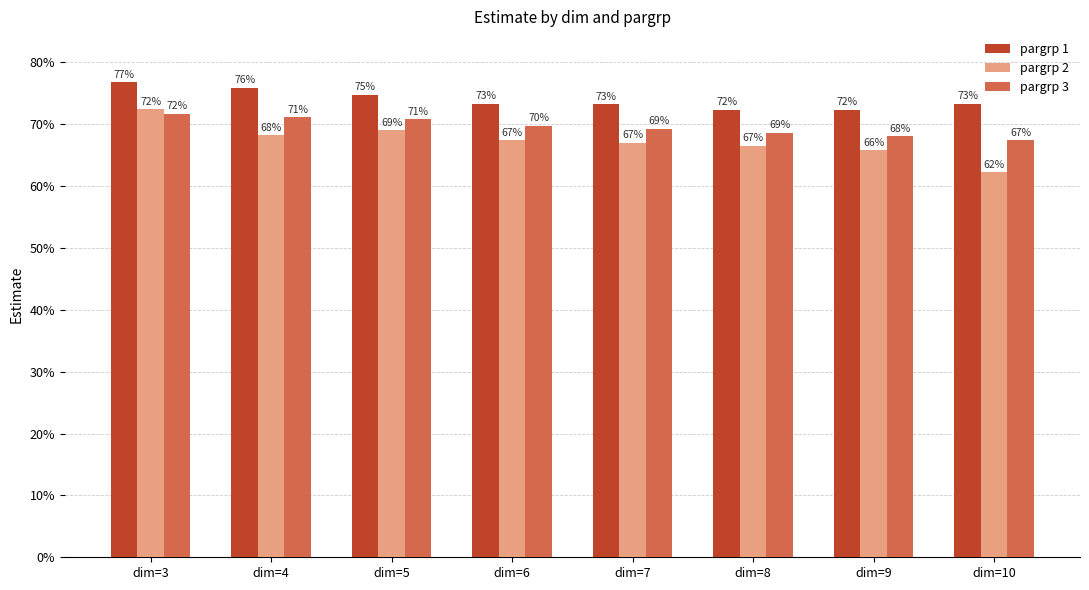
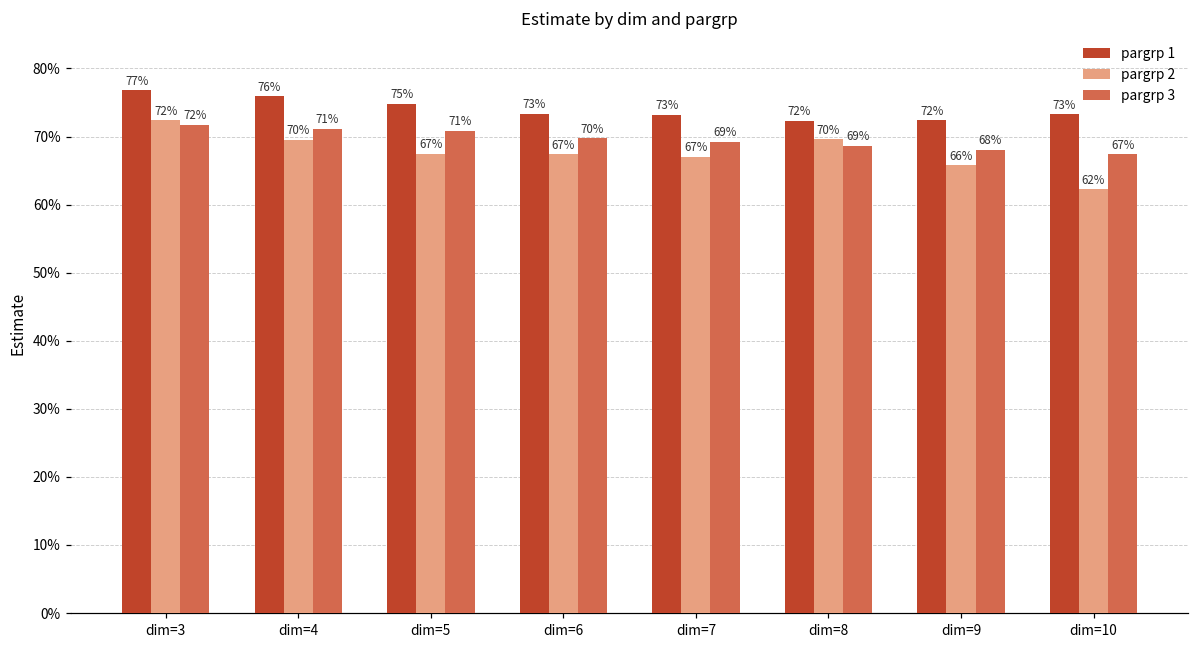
pargrp 2, dim=4: 68% -> 70%
pargrp 2, dim=5: 69% -> 67%
pargrp 2, dim=8: 67% -> 70%
